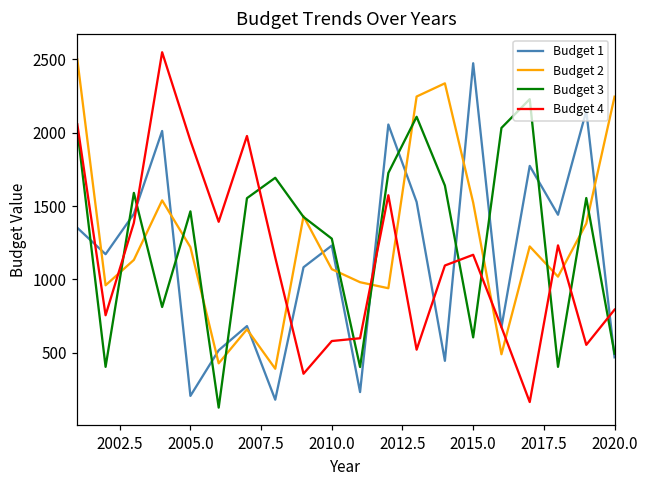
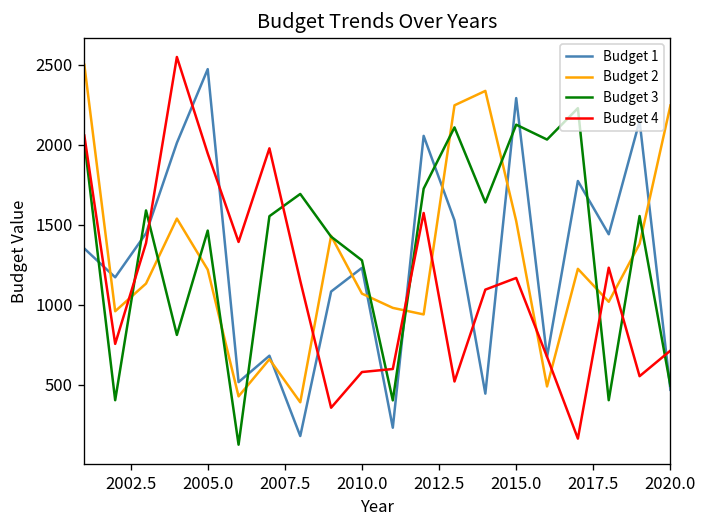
Budget 1, 2005.0: 210 -> 2470
Budget 1, 2015.0: 2470 -> 2290
Budget 3, 2015.0: 610 -> 2130
Budget 4, 2020.0: 790 -> 710
